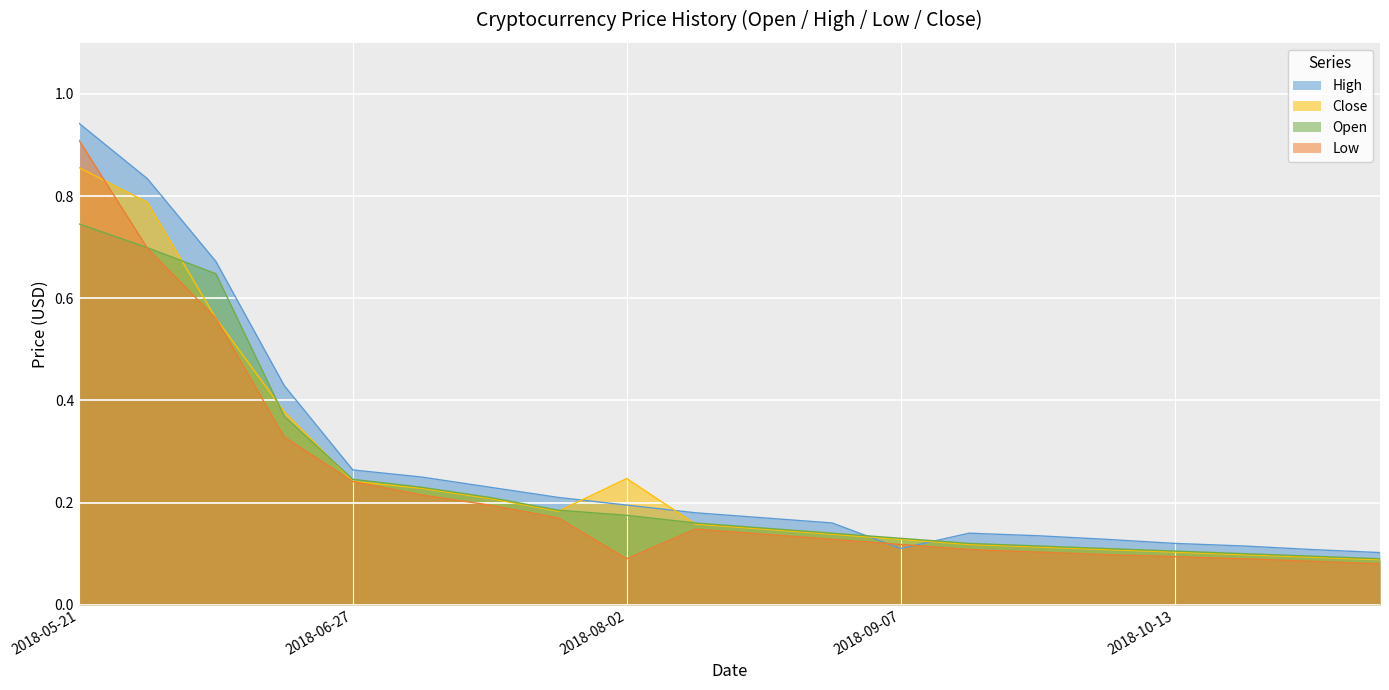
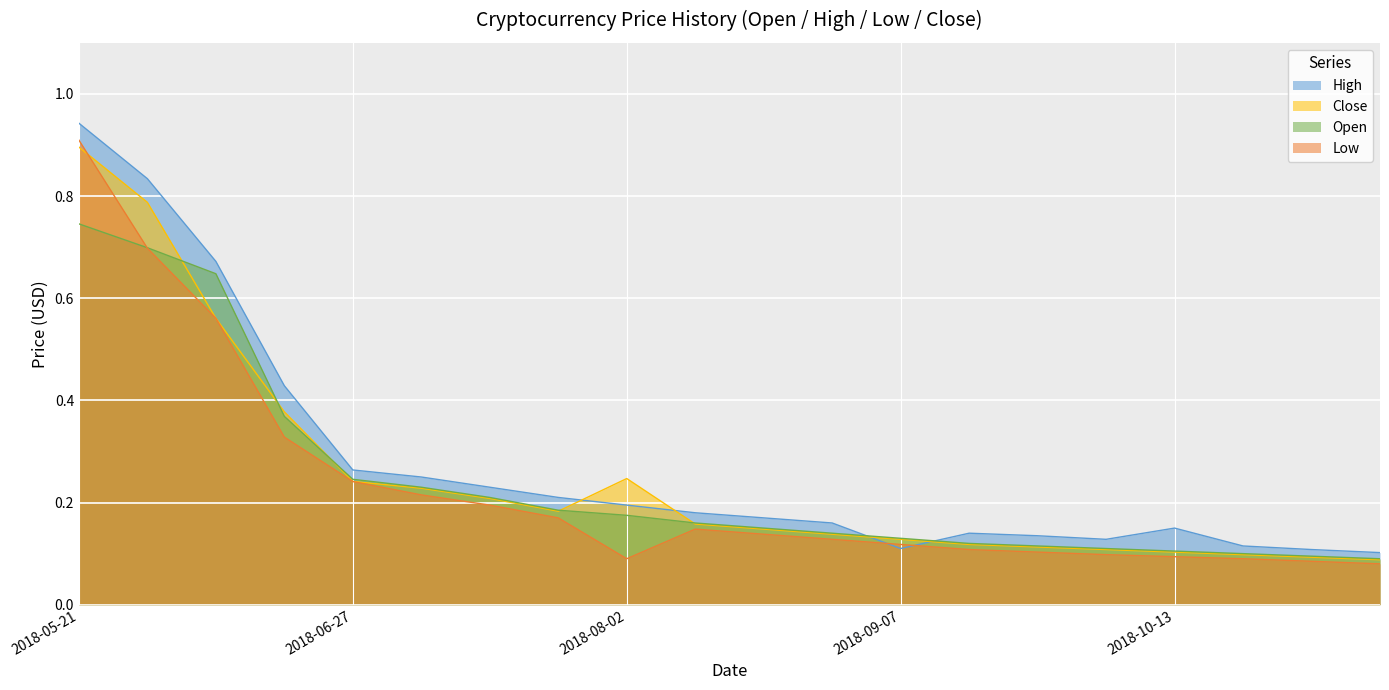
Close, 2018-05-21: 0.86 -> 0.90
High, 2018-10-13: 0.12 -> 0.15
